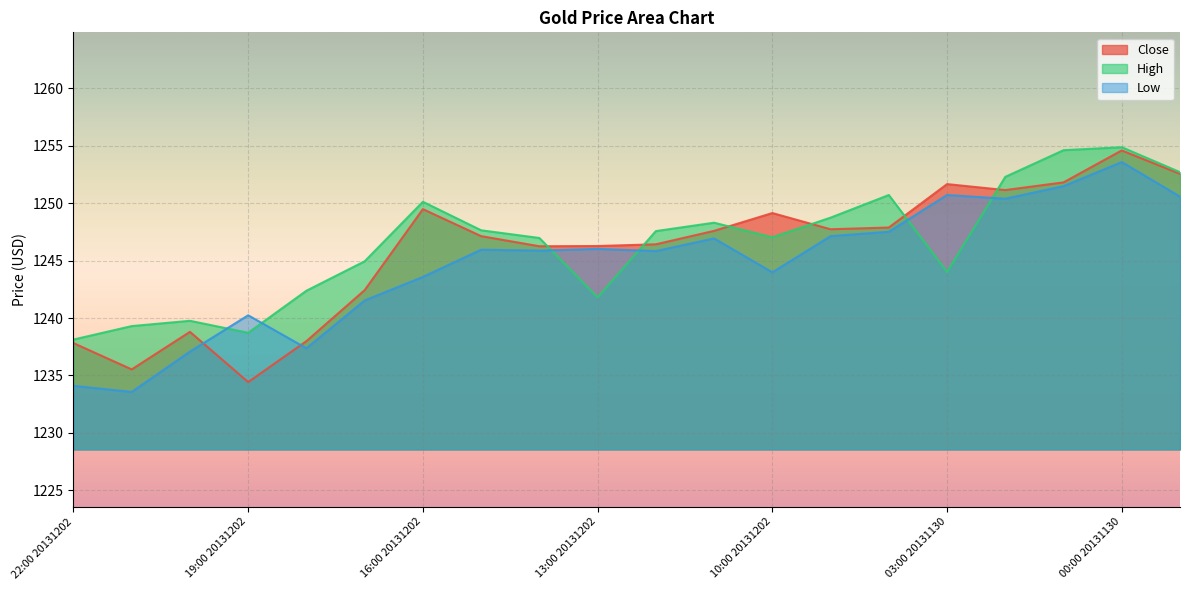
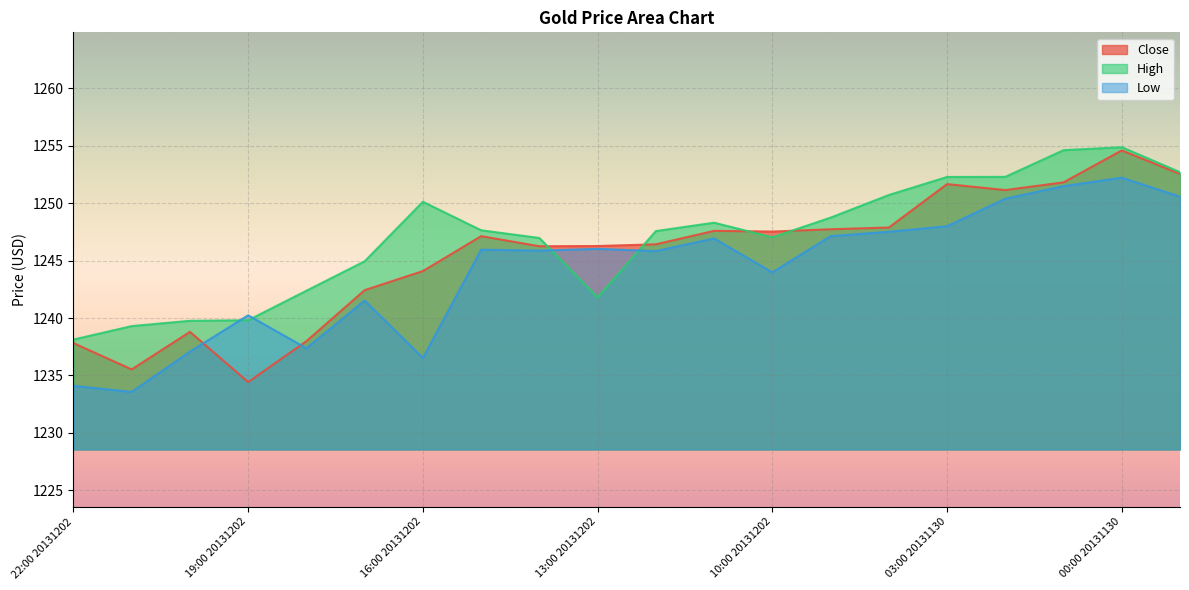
High, 19:00 20131202: 1238.7 -> 1239.8
Close, 16:00 20131202: 1249.5 -> 1244.1
Low, 16:00 20131202: 1243.6 -> 1236.5
Close, 10:00 20131202: 1249.1 -> 1247.5
High, 03:00 20131130: 1244.0 -> 1252.3
Low, 03:00 20131130: 1250.7 -> 1248.0
Low, 00:00 20131130: 1253.6 -> 1252.2
